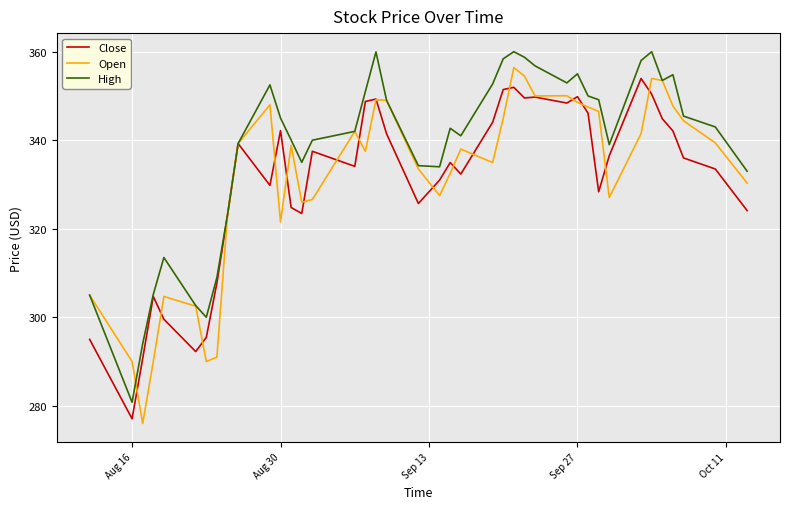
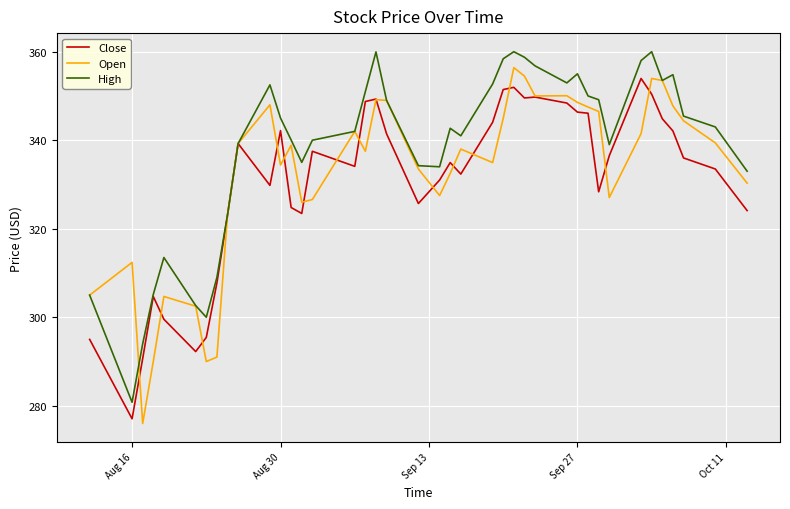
Open, Aug 16: 290 -> 312
Open, Aug 30: 322 -> 334
Close, Sep 27: 350 -> 346
